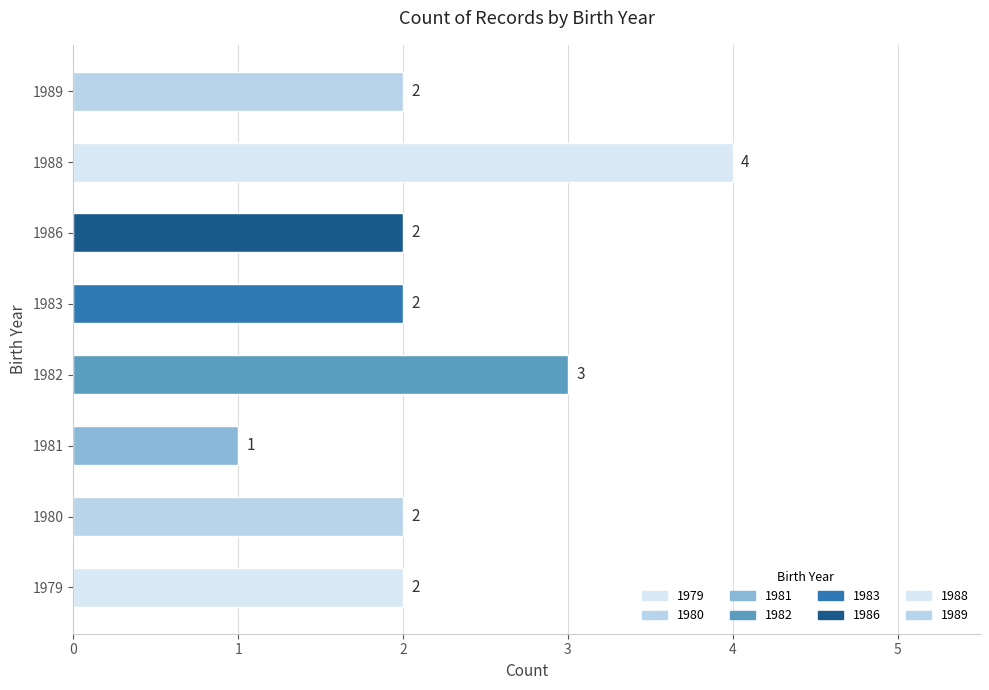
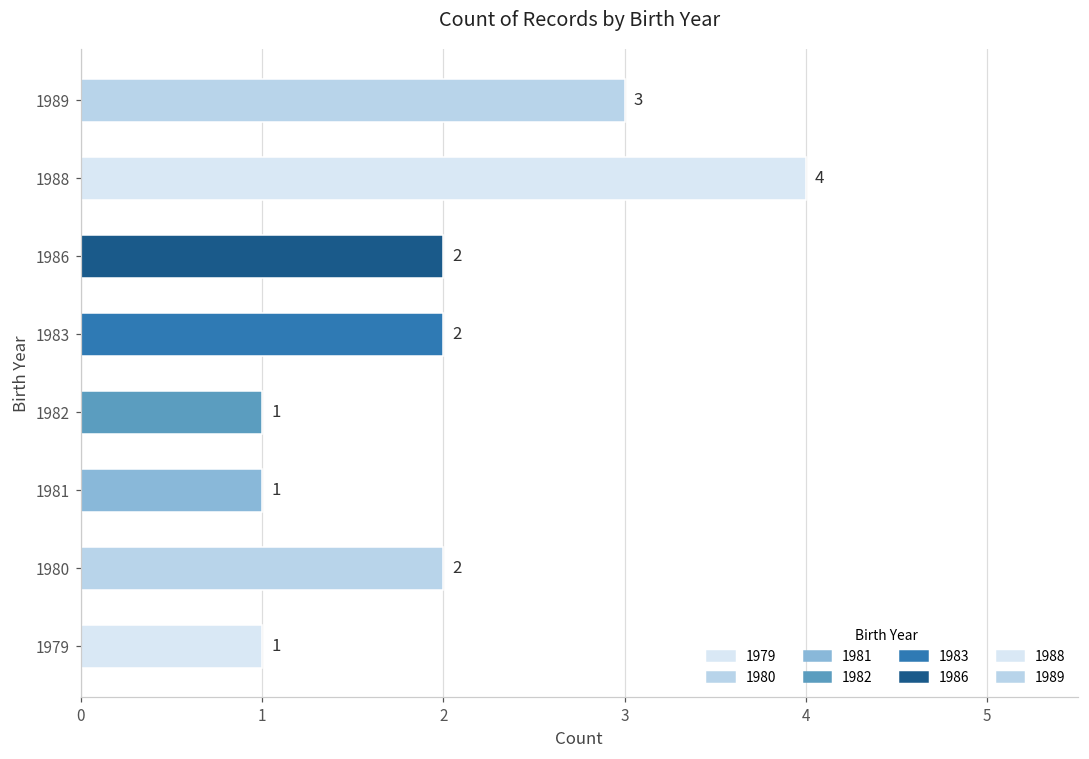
1989: 2 -> 3
1982: 3 -> 1
1979: 2 -> 1
